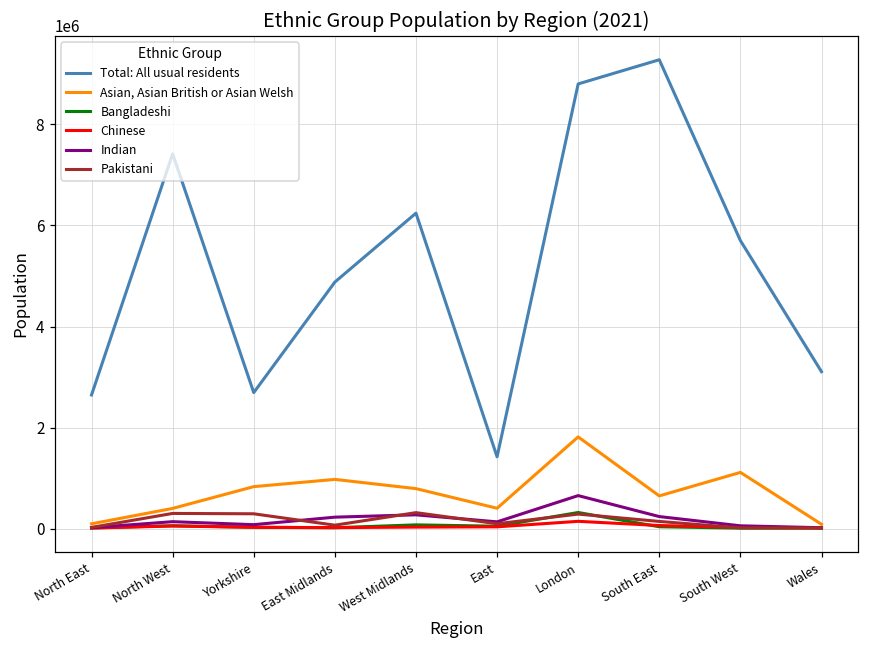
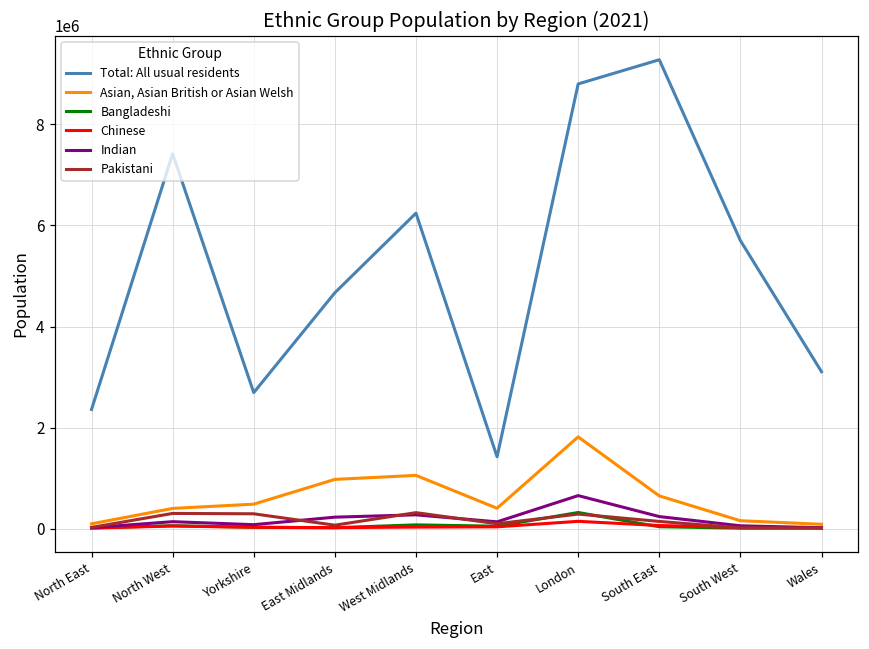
Total: All usual residents, North East: 2600000 -> 2400000
Asian, Asian British or Asian Welsh, Yorkshire: 800000 -> 500000
Total: All usual residents, East Midlands: 4900000 -> 4700000
Asian, Asian British or Asian Welsh, West Midlands: 800000 -> 1100000
Asian, Asian British or Asian Welsh, South West: 1100000 -> 200000
